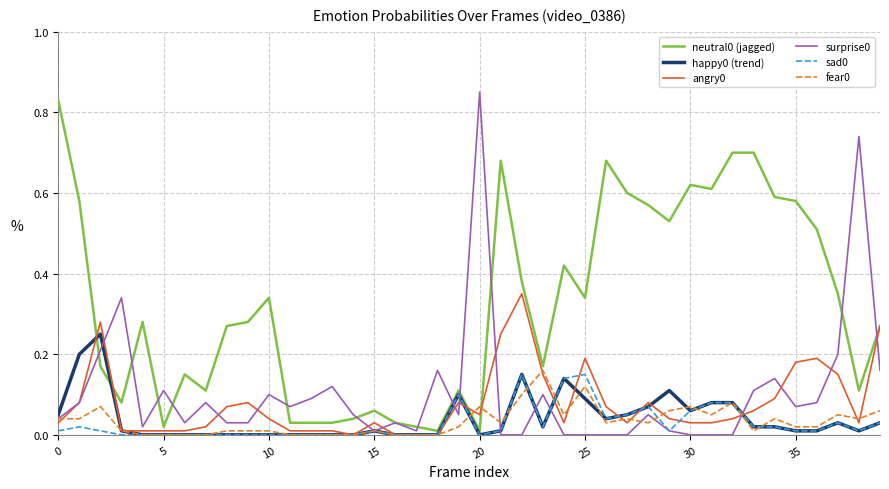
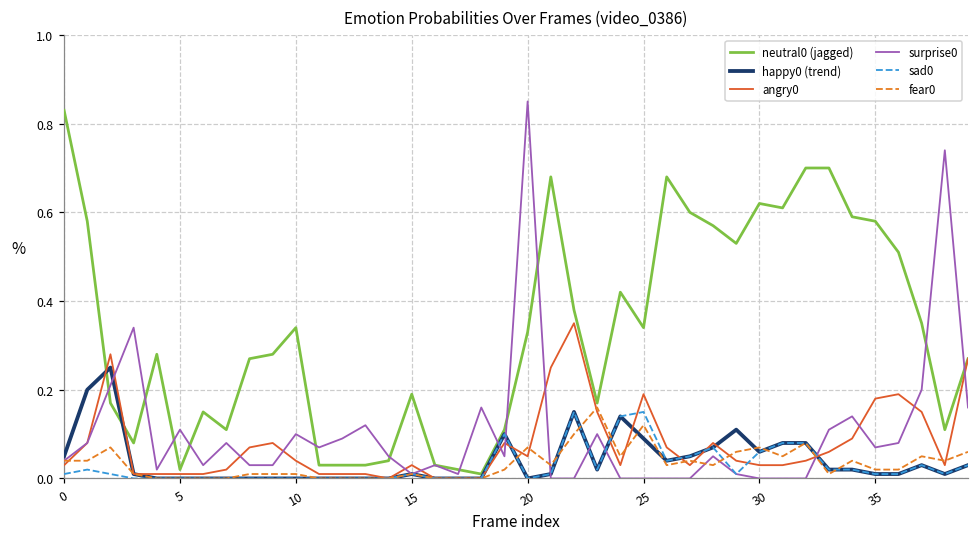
neutral0 (jagged), 15: 0.06 -> 0.19
neutral0 (jagged), 20: 0.01 -> 0.33
